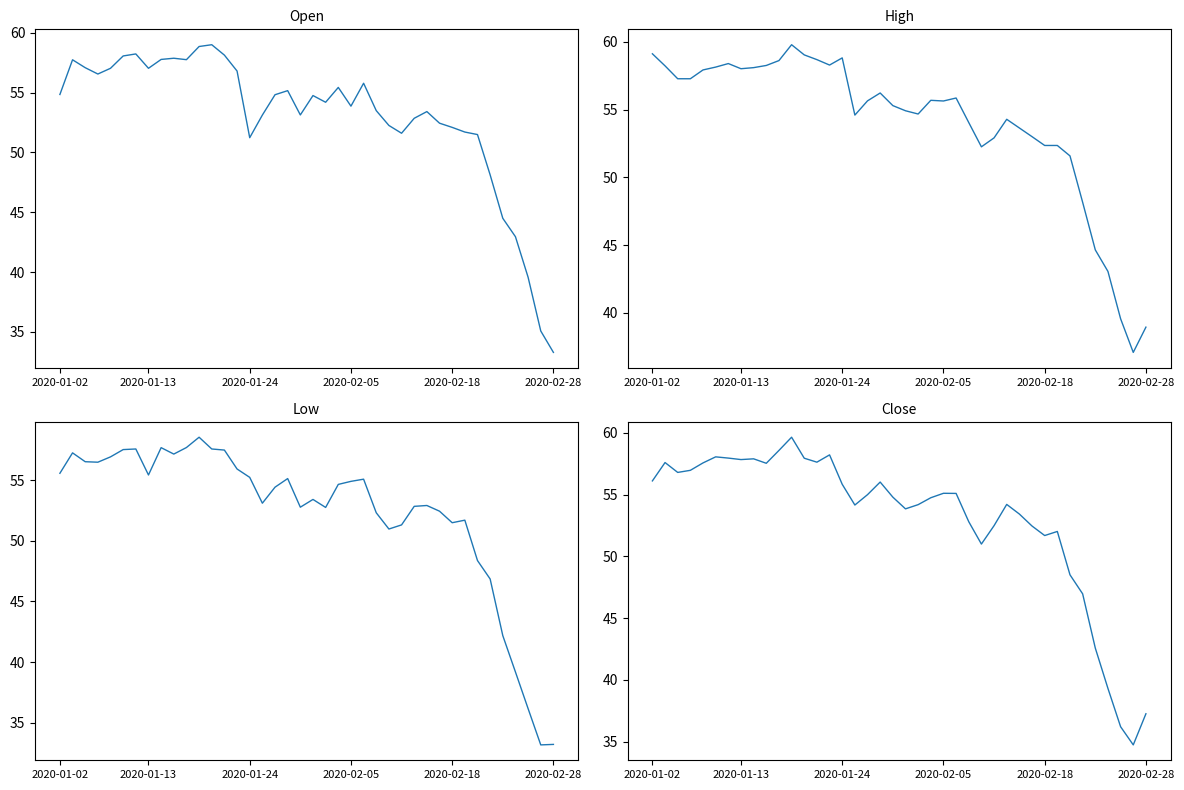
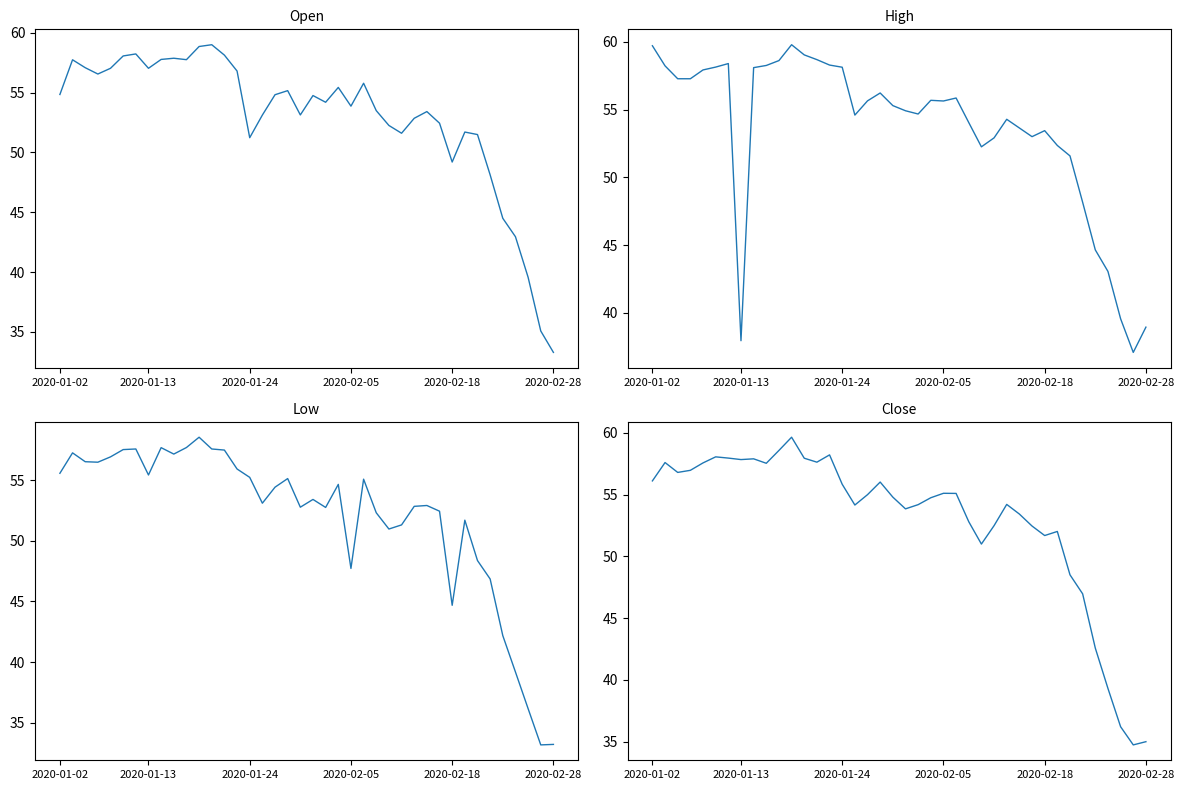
Open, 2020-02-18: 52.1 -> 49.2
High, 2020-01-02: 59.1 -> 59.7
High, 2020-01-13: 58.0 -> 38.0
High, 2020-01-24: 58.8 -> 58.1
High, 2020-02-18: 52.3 -> 53.4
Low, 2020-02-05: 54.9 -> 47.7
Low, 2020-02-18: 51.5 -> 44.7
Close, 2020-02-28: 37.3 -> 35.0
